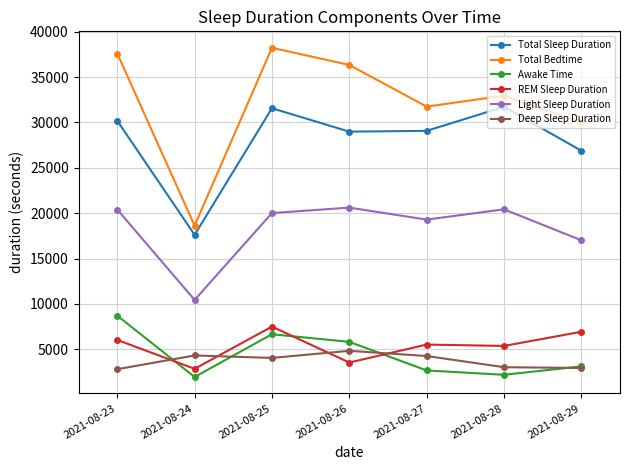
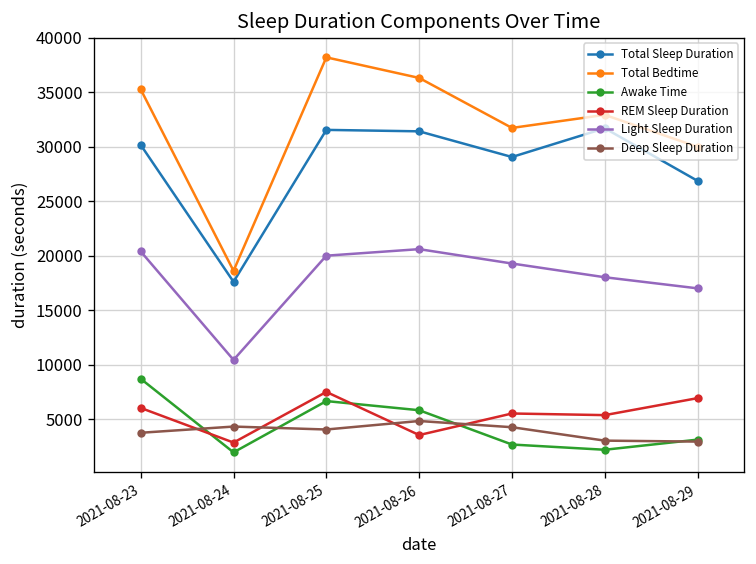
Total Bedtime, 2021-08-23: 38000 -> 35000
Deep Sleep Duration, 2021-08-23: 3000 -> 4000
Total Sleep Duration, 2021-08-26: 29000 -> 31000
Light Sleep Duration, 2021-08-28: 20000 -> 18000
